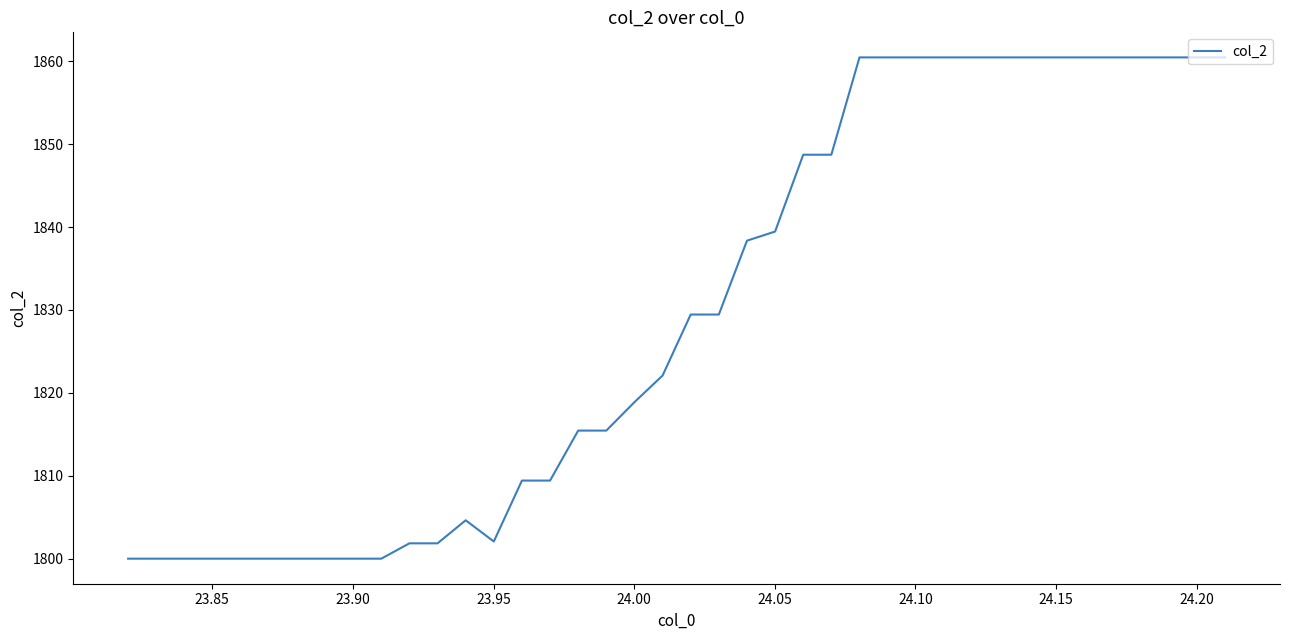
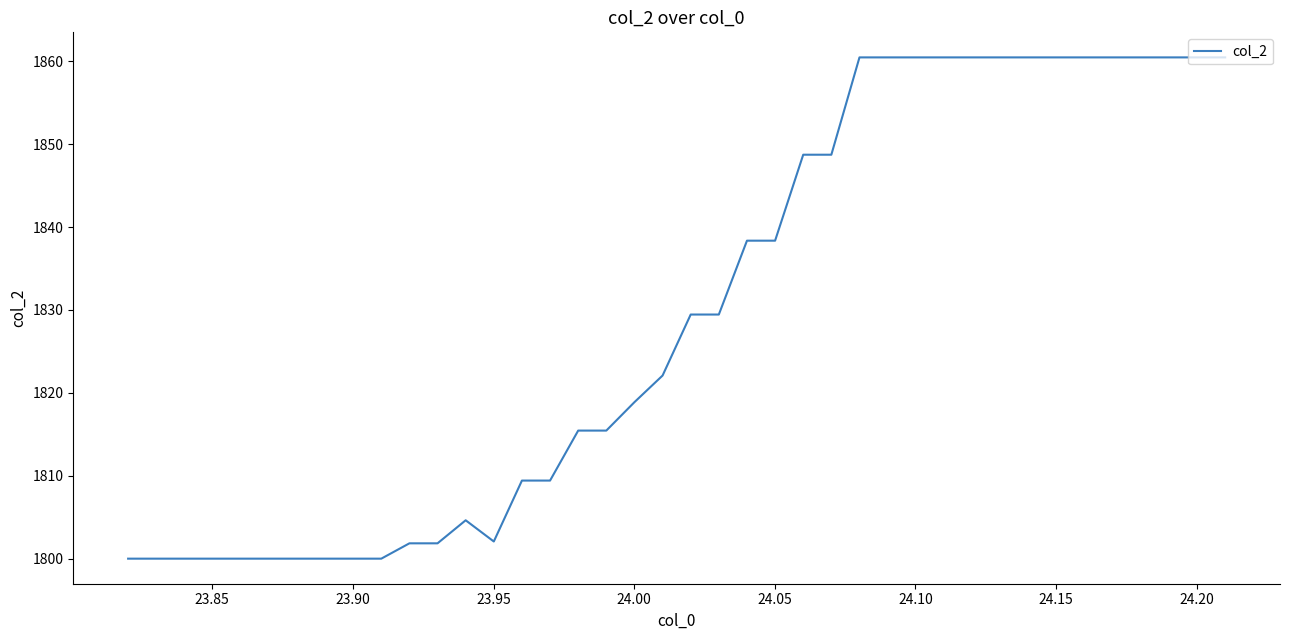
24.05: 1839 -> 1838
